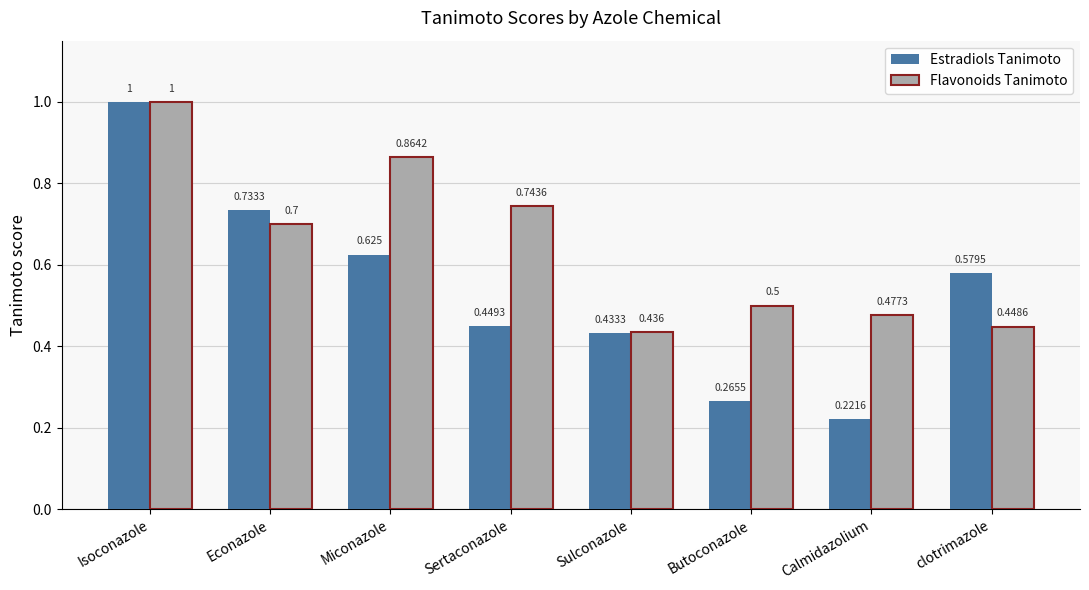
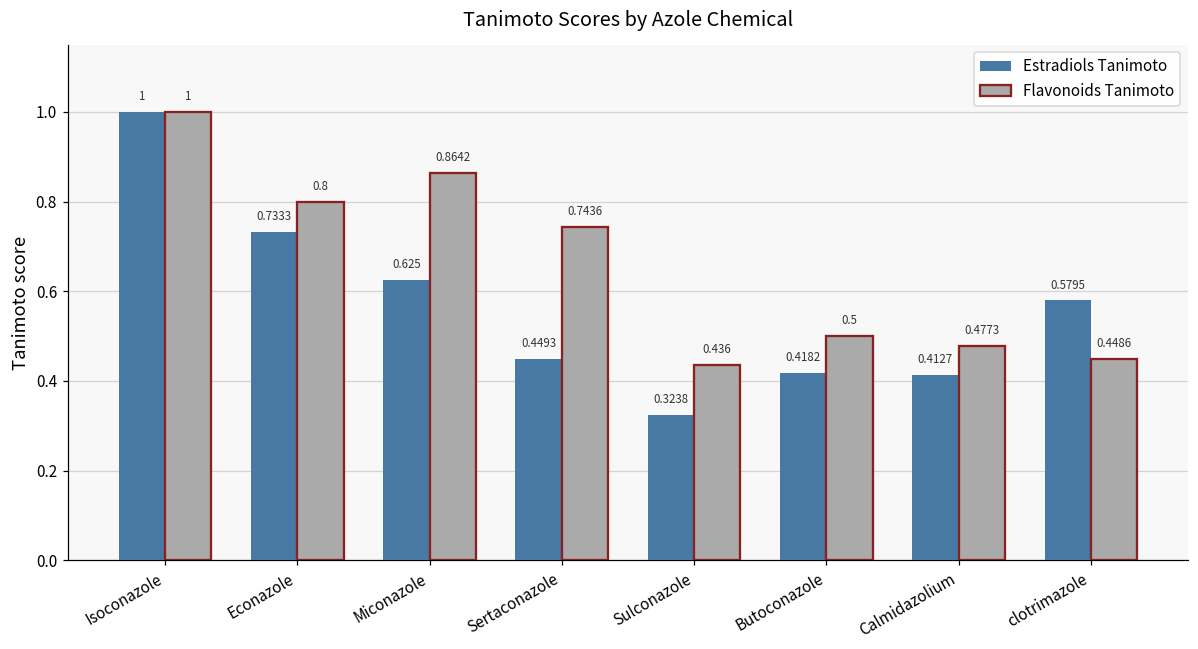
Flavonoids Tanimoto, Econazole: 0.7 -> 0.8
Estradiols Tanimoto, Sulconazole: 0.4333 -> 0.3238
Estradiols Tanimoto, Butoconazole: 0.2655 -> 0.4182
Estradiols Tanimoto, Calmidazolium: 0.2216 -> 0.4127
